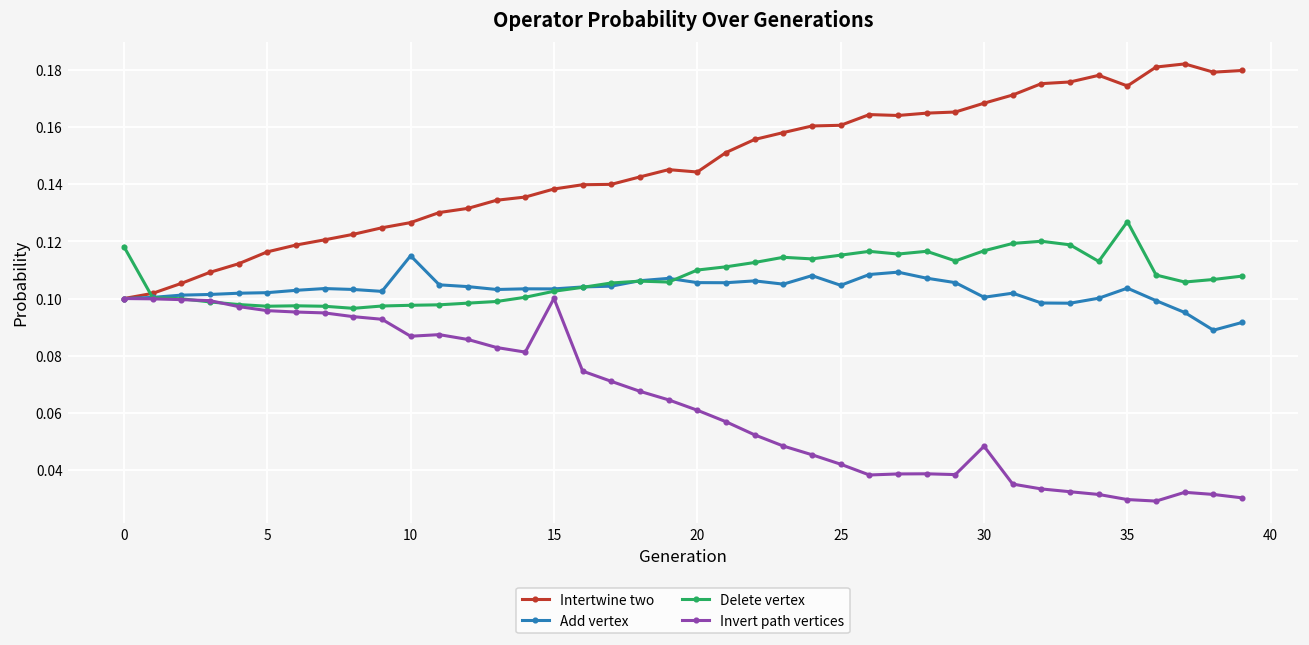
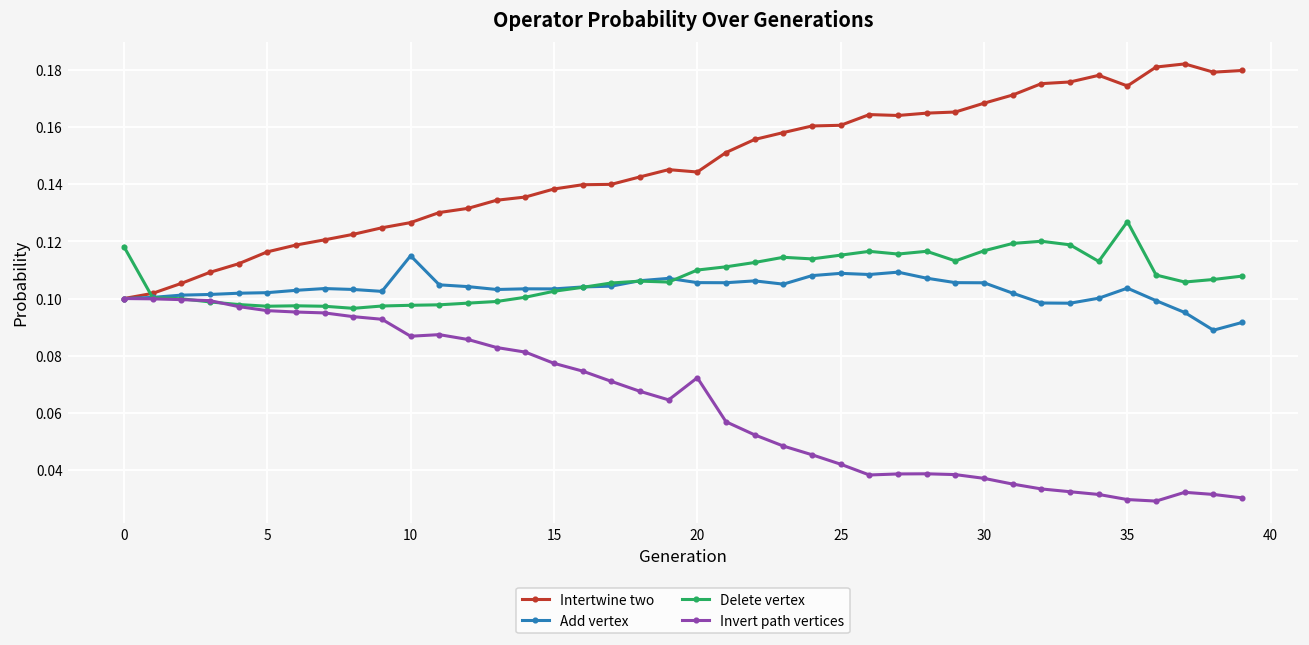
Invert path vertices, 15: 0.100 -> 0.077
Invert path vertices, 20: 0.061 -> 0.072
Add vertex, 25: 0.105 -> 0.109
Add vertex, 30: 0.100 -> 0.106
Invert path vertices, 30: 0.048 -> 0.037
